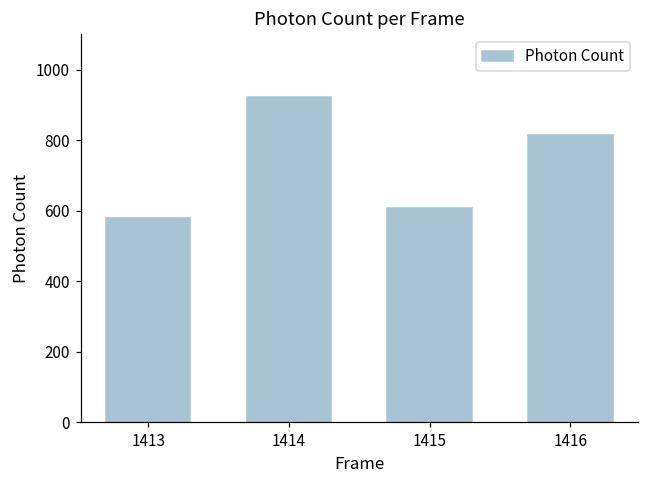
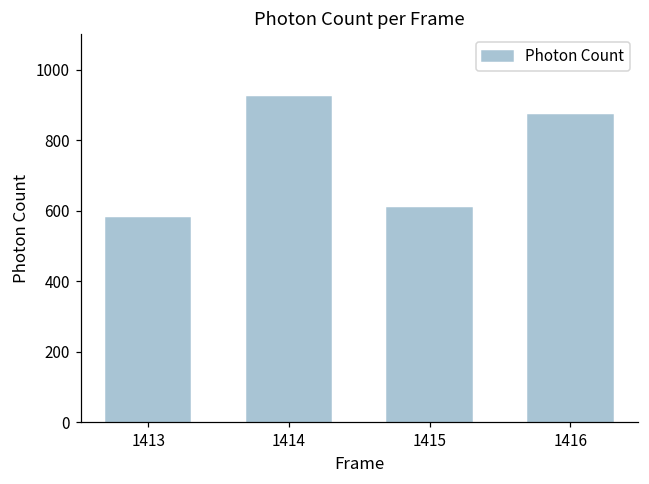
1416: 810 -> 870
